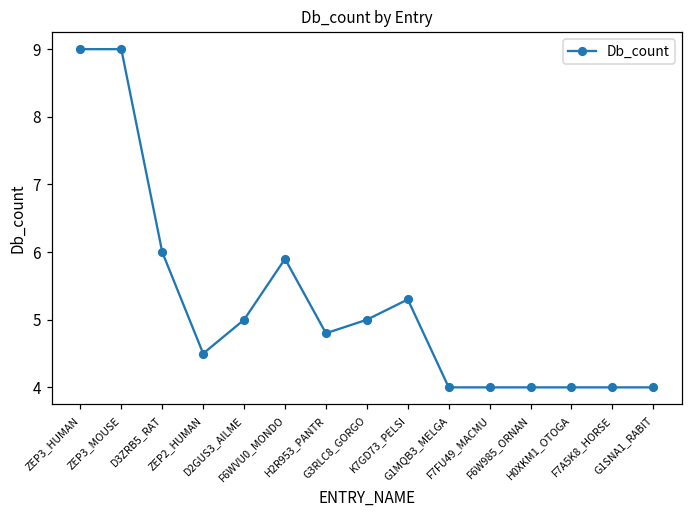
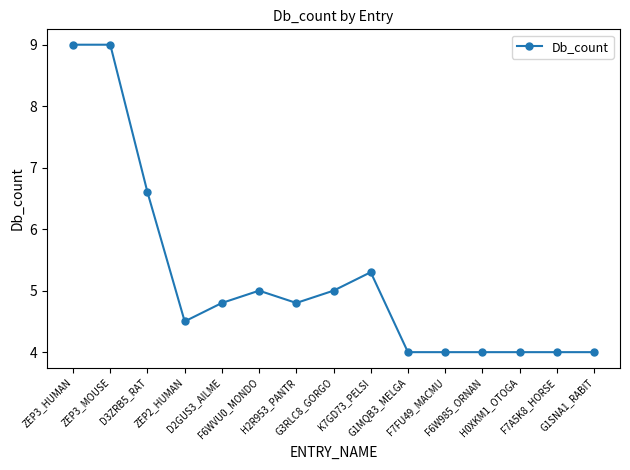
D3ZRB5_RAT: 6.0 -> 6.6
D2GUS3_AILME: 5.0 -> 4.8
F6WVU0_MONDO: 5.9 -> 5.0
